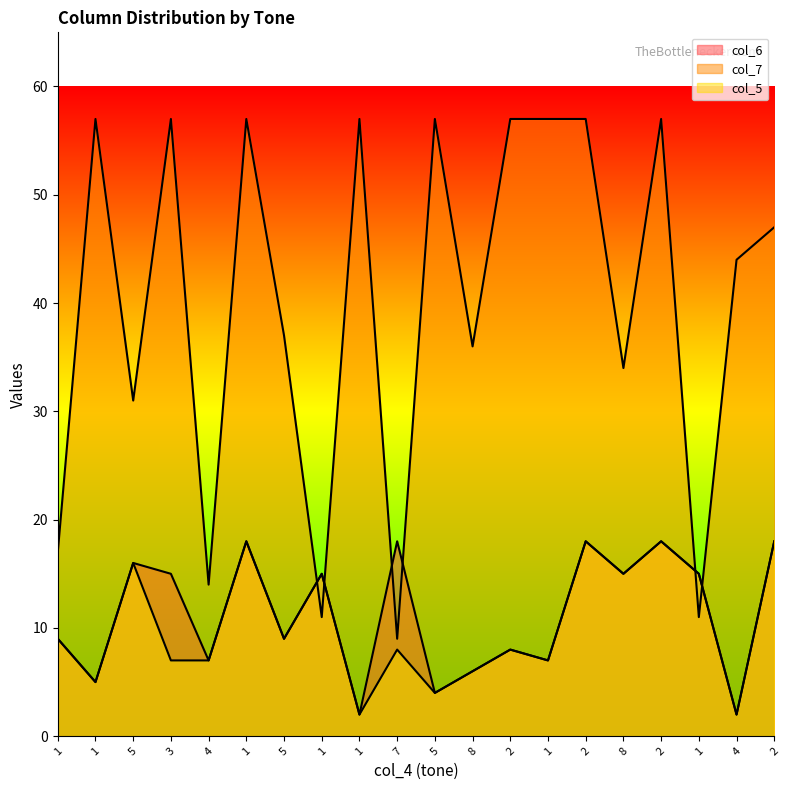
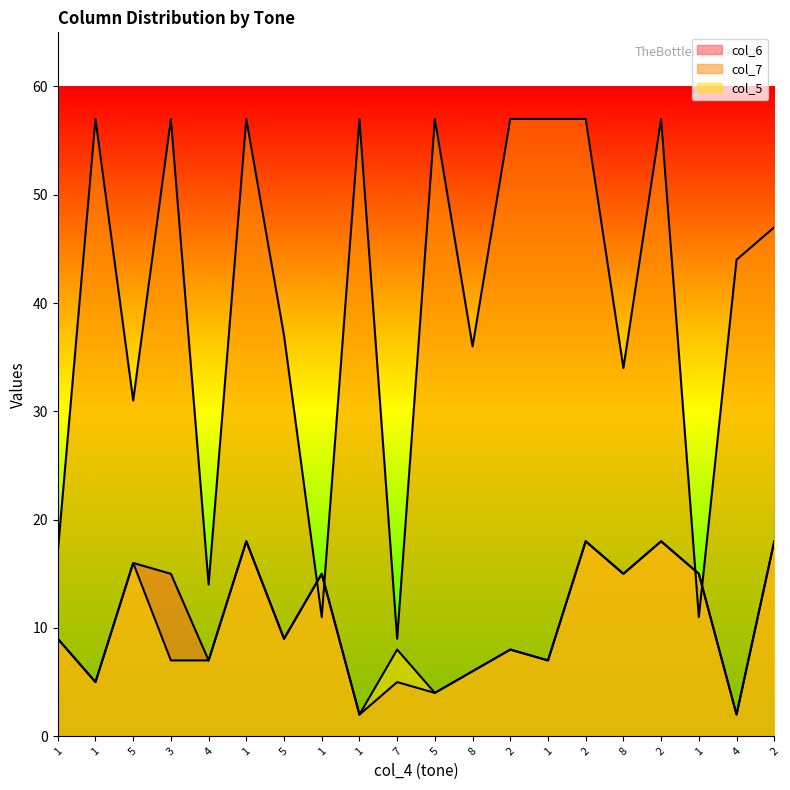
col_6, 7: 18 -> 5
